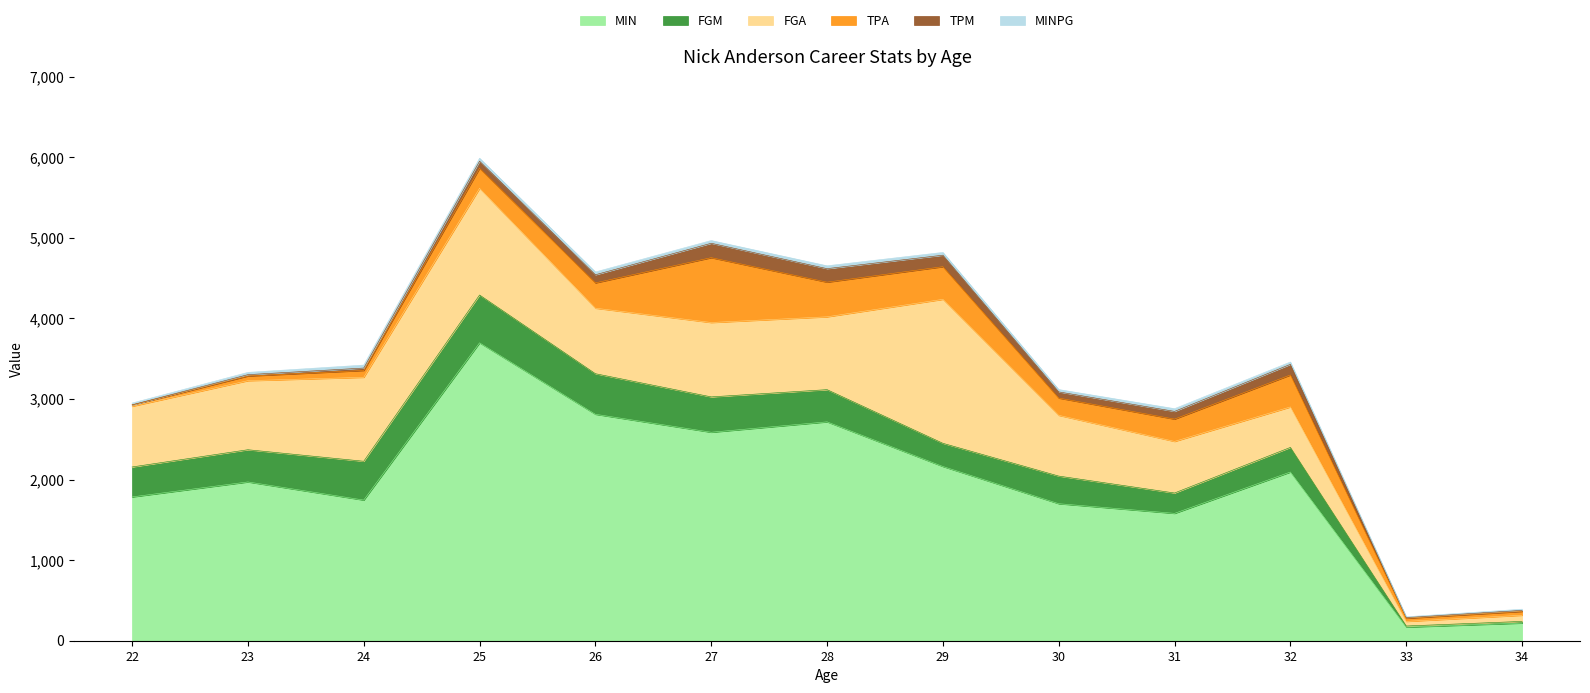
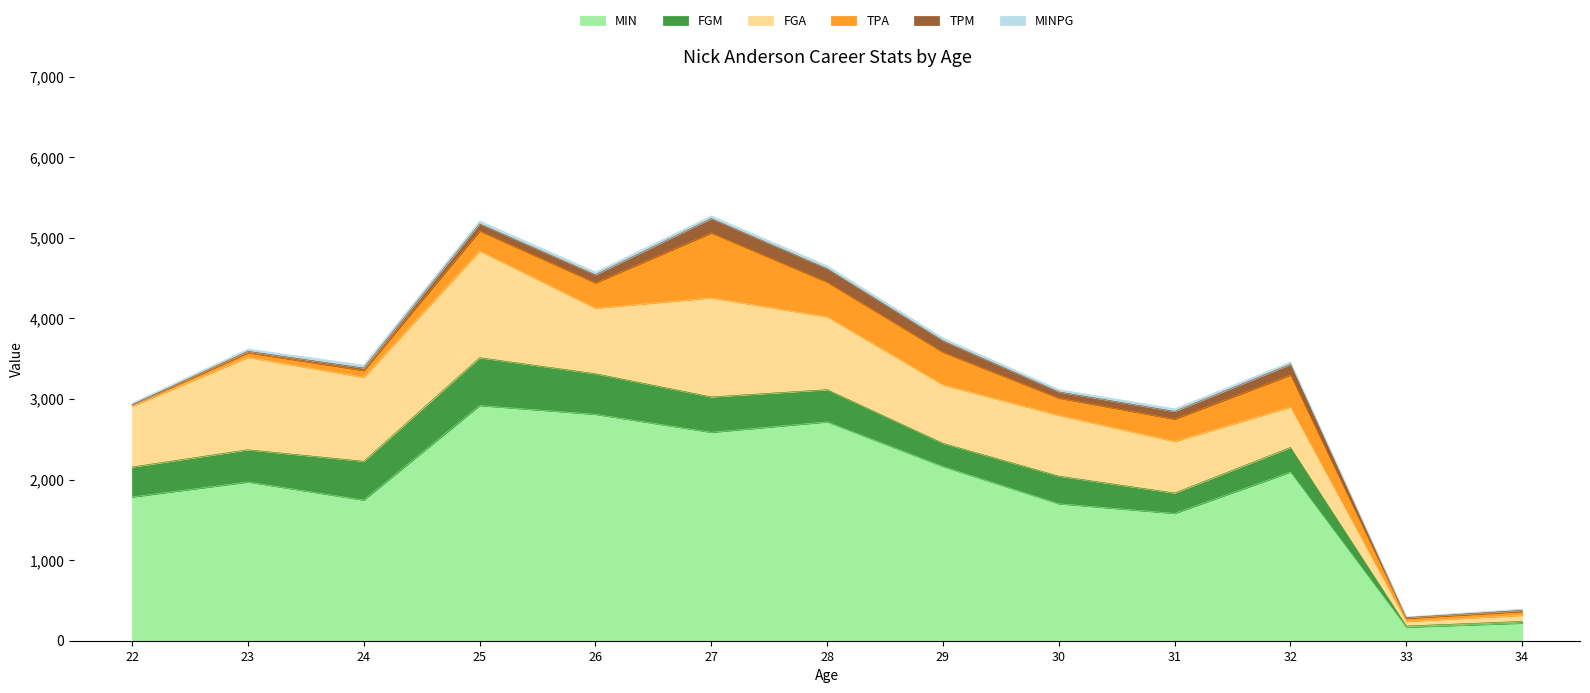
FGA, 23: 900 -> 1,100
MIN, 25: 3,700 -> 2,900
FGA, 27: 900 -> 1,200
FGA, 29: 1,800 -> 700
